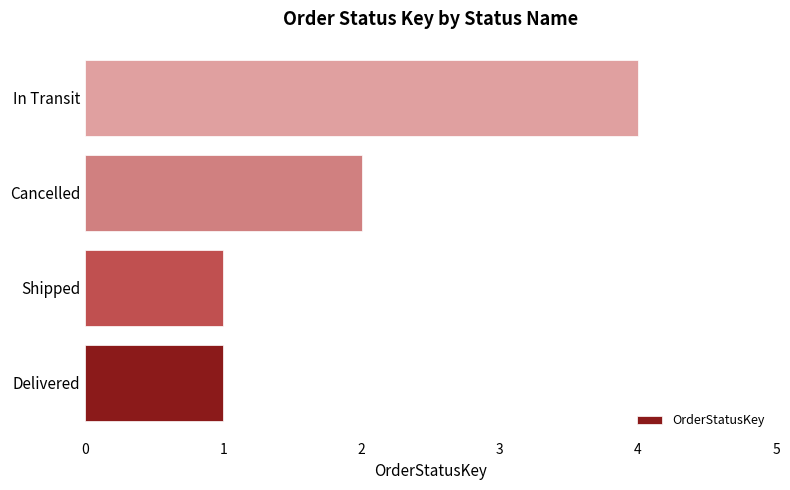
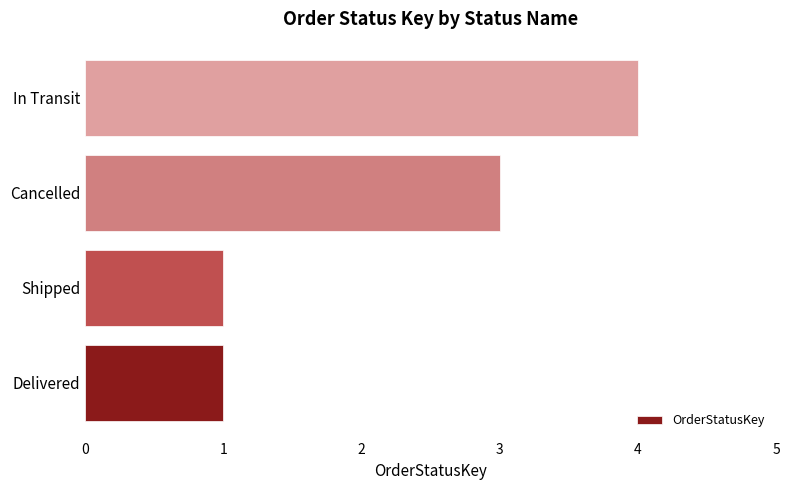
Cancelled: 2 -> 3
